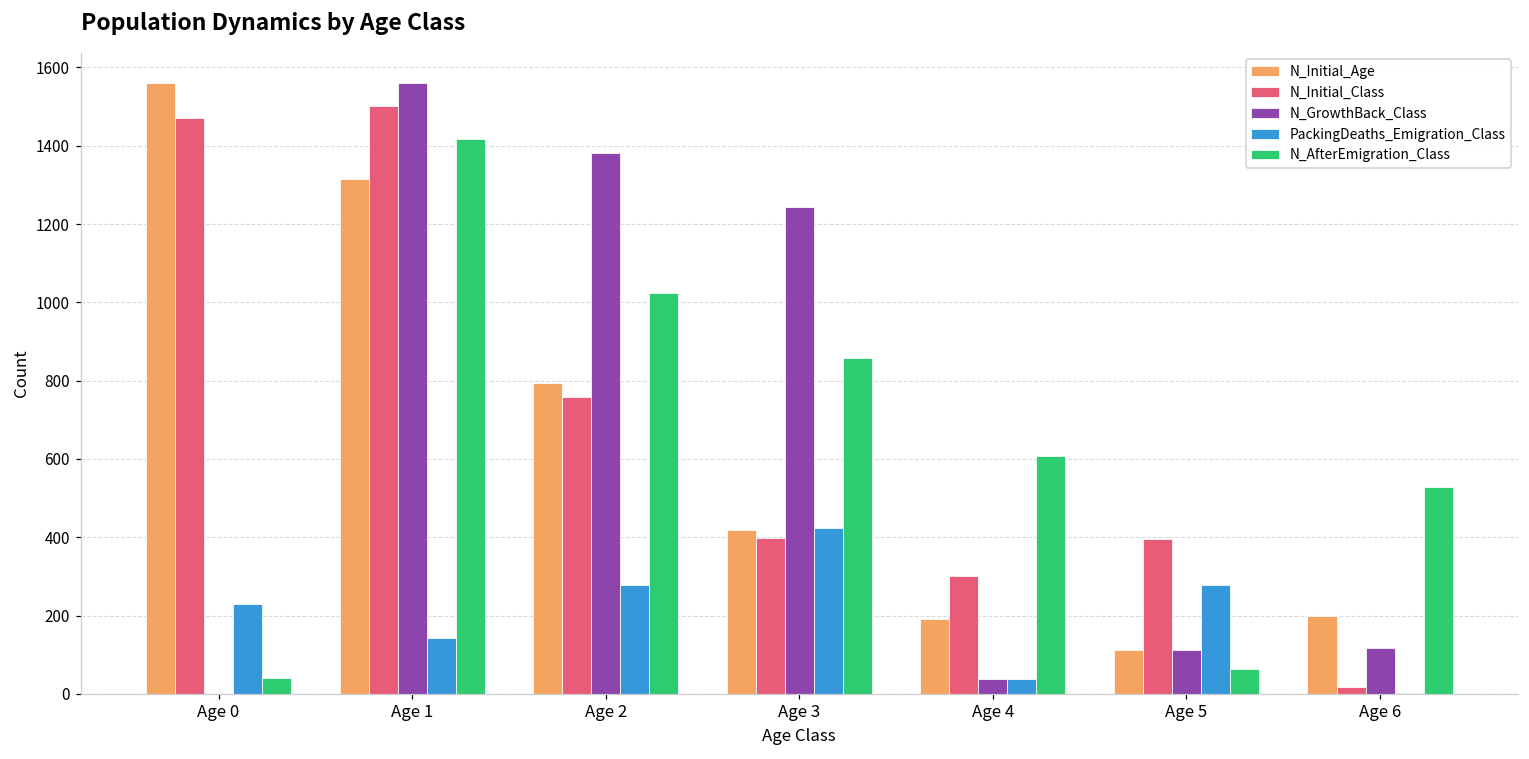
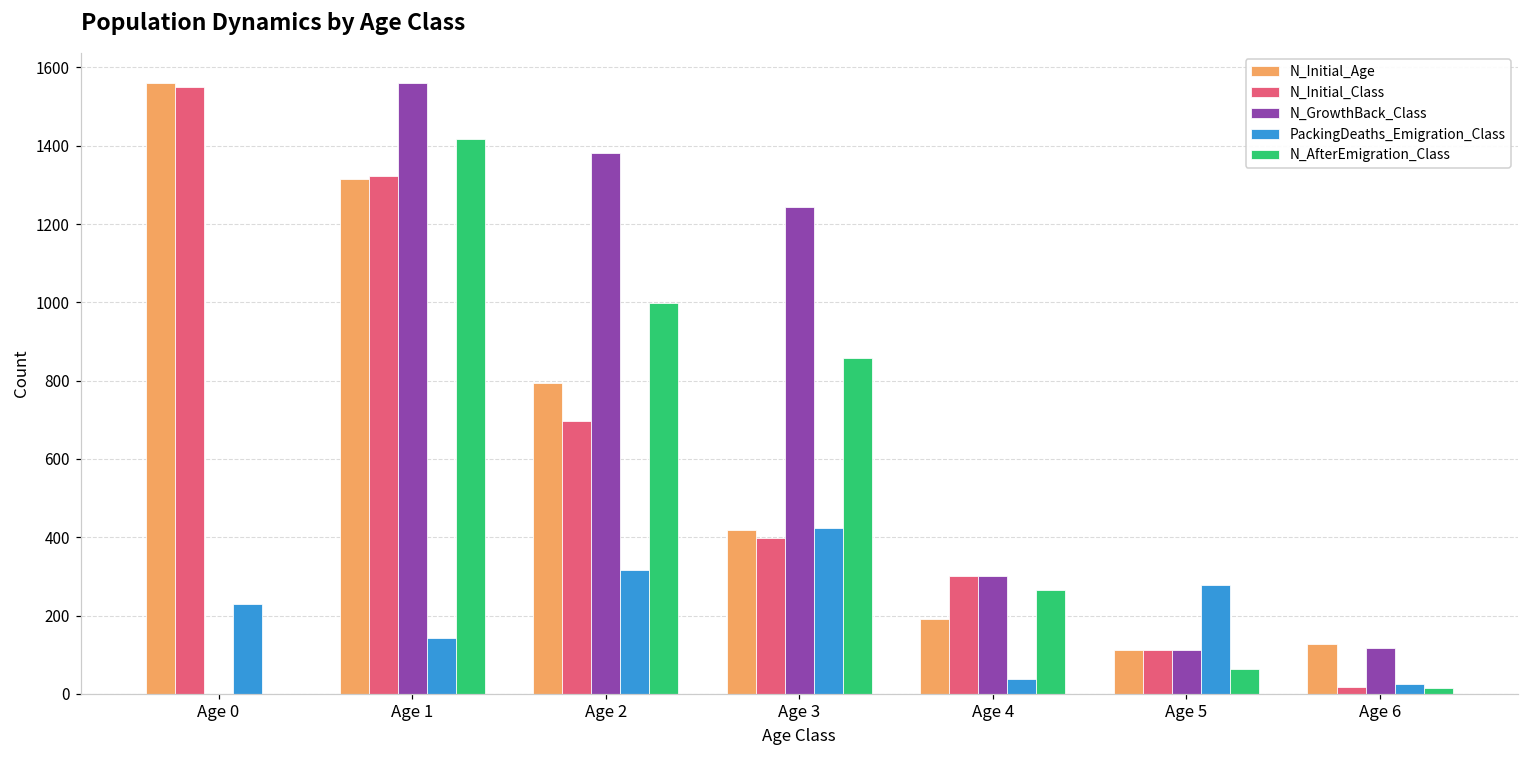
N_Initial_Class, Age 0: 1470 -> 1550
N_AfterEmigration_Class, Age 0: 40 -> 0
N_Initial_Class, Age 1: 1500 -> 1320
N_Initial_Class, Age 2: 760 -> 700
PackingDeaths_Emigration_Class, Age 2: 280 -> 320
N_AfterEmigration_Class, Age 2: 1020 -> 1000
N_GrowthBack_Class, Age 4: 40 -> 300
N_AfterEmigration_Class, Age 4: 610 -> 270
N_Initial_Class, Age 5: 400 -> 110
N_Initial_Age, Age 6: 200 -> 130
PackingDeaths_Emigration_Class, Age 6: 0 -> 30
N_AfterEmigration_Class, Age 6: 530 -> 20
